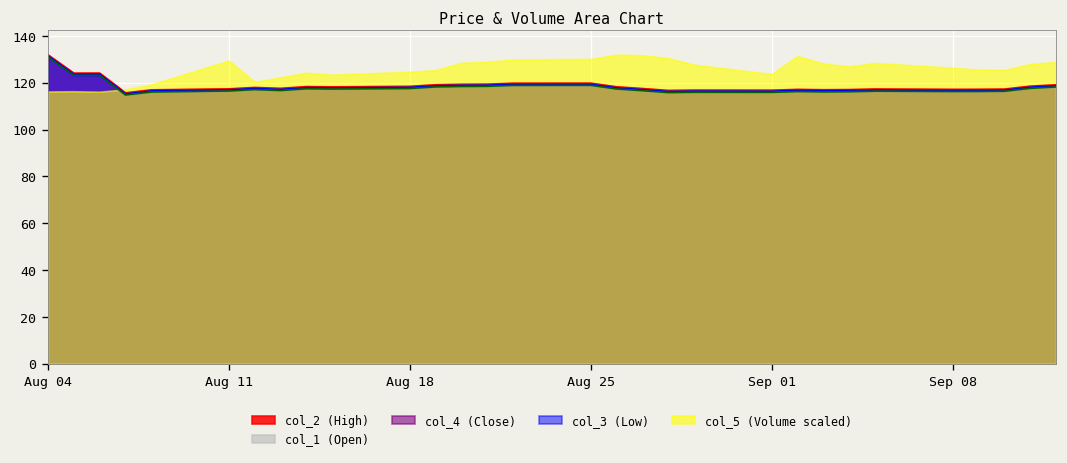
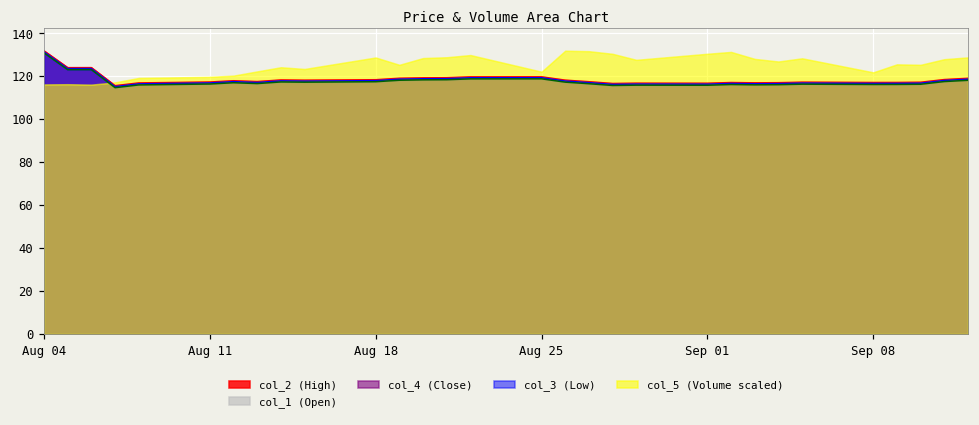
col_5 (Volume scaled), Aug 11: 129 -> 120
col_5 (Volume scaled), Aug 18: 125 -> 129
col_5 (Volume scaled), Aug 25: 130 -> 122
col_5 (Volume scaled), Sep 01: 124 -> 131
col_5 (Volume scaled), Sep 08: 126 -> 122
